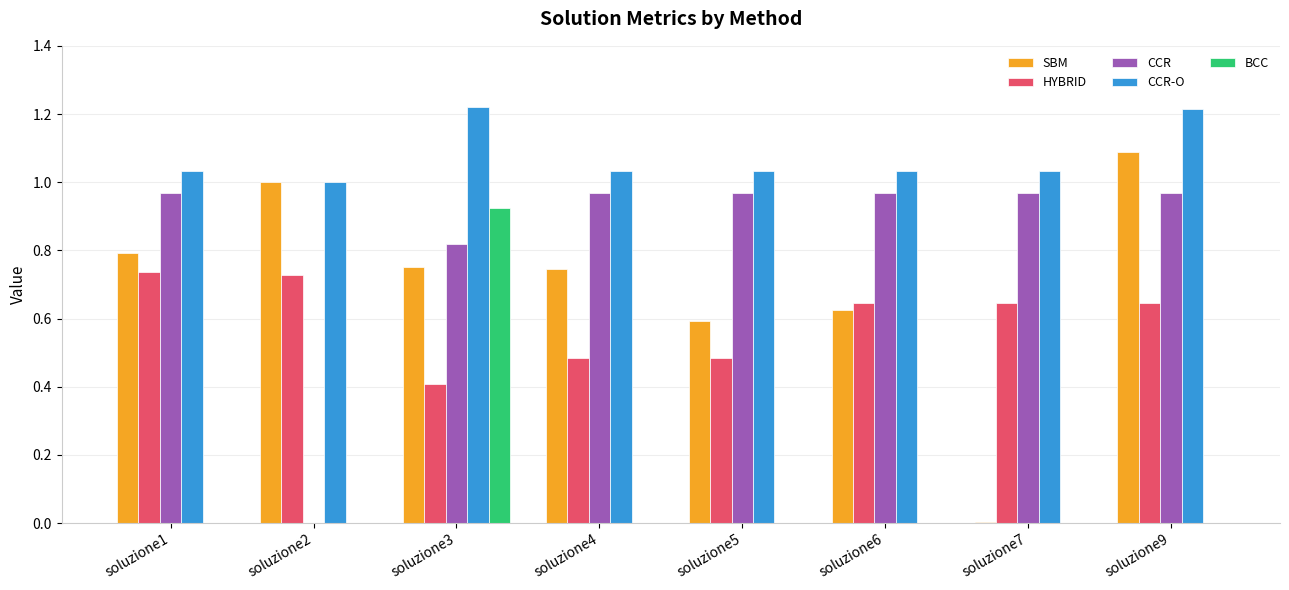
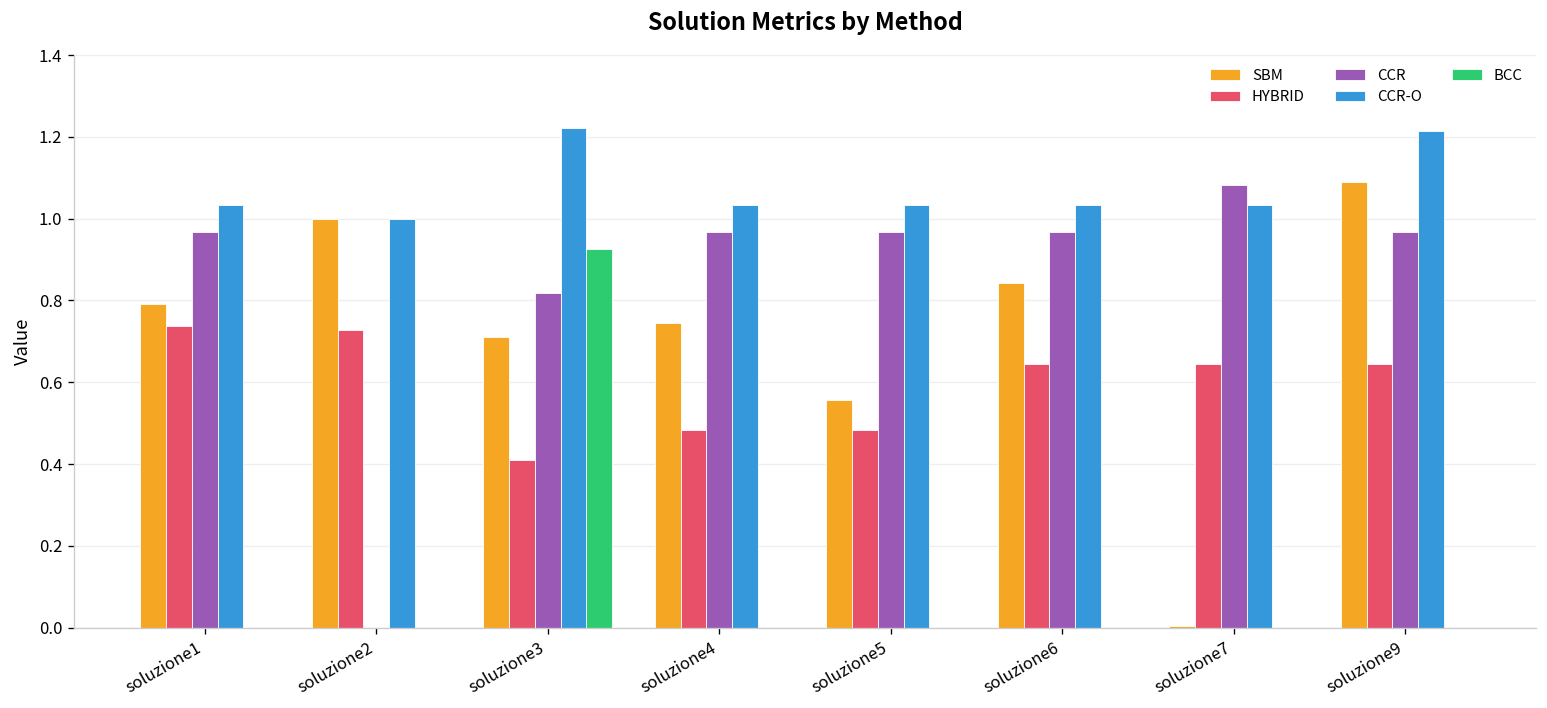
SBM, soluzione3: 0.75 -> 0.71
SBM, soluzione5: 0.59 -> 0.56
SBM, soluzione6: 0.62 -> 0.84
CCR, soluzione7: 0.97 -> 1.08
